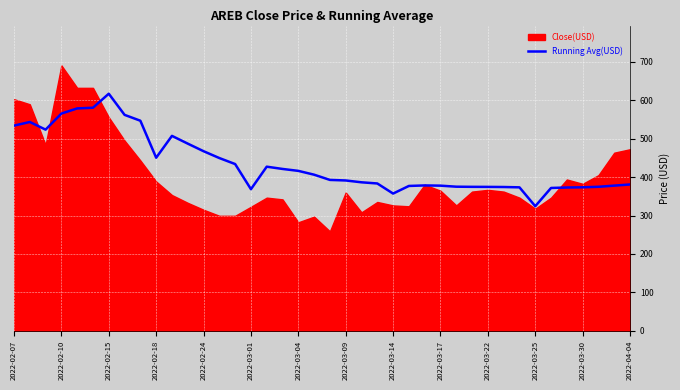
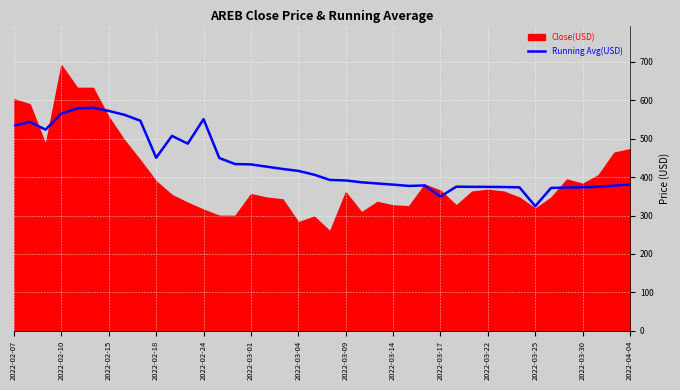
Running Avg(USD), 2022-02-15: 620 -> 570
Running Avg(USD), 2022-02-24: 470 -> 550
Running Avg(USD), 2022-03-01: 370 -> 430
Close(USD), 2022-03-01: 320 -> 360
Running Avg(USD), 2022-03-14: 360 -> 380
Running Avg(USD), 2022-03-17: 380 -> 350
